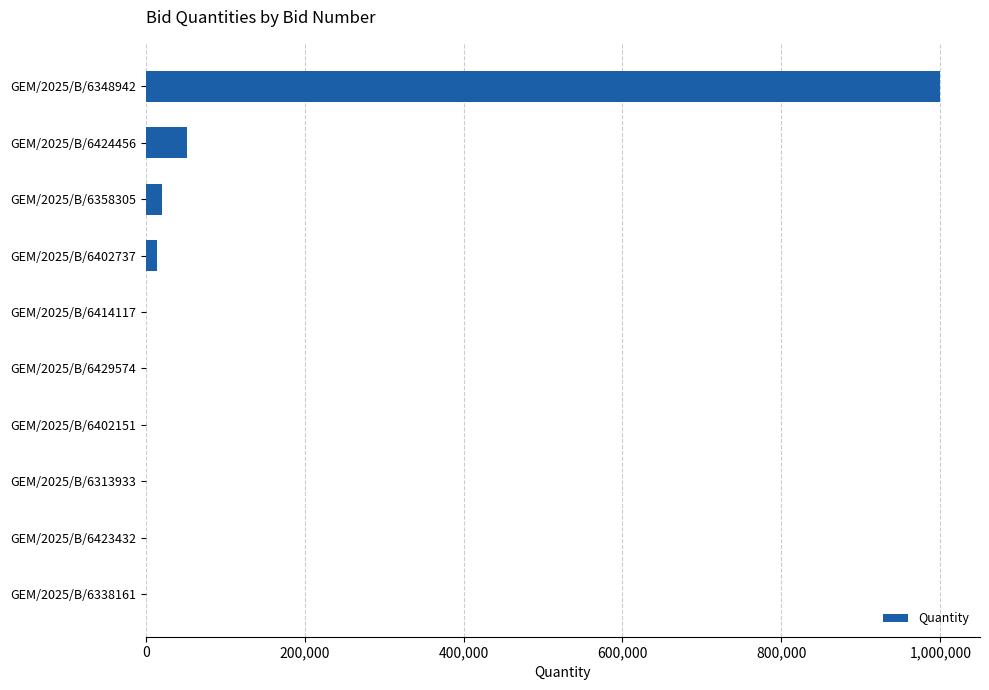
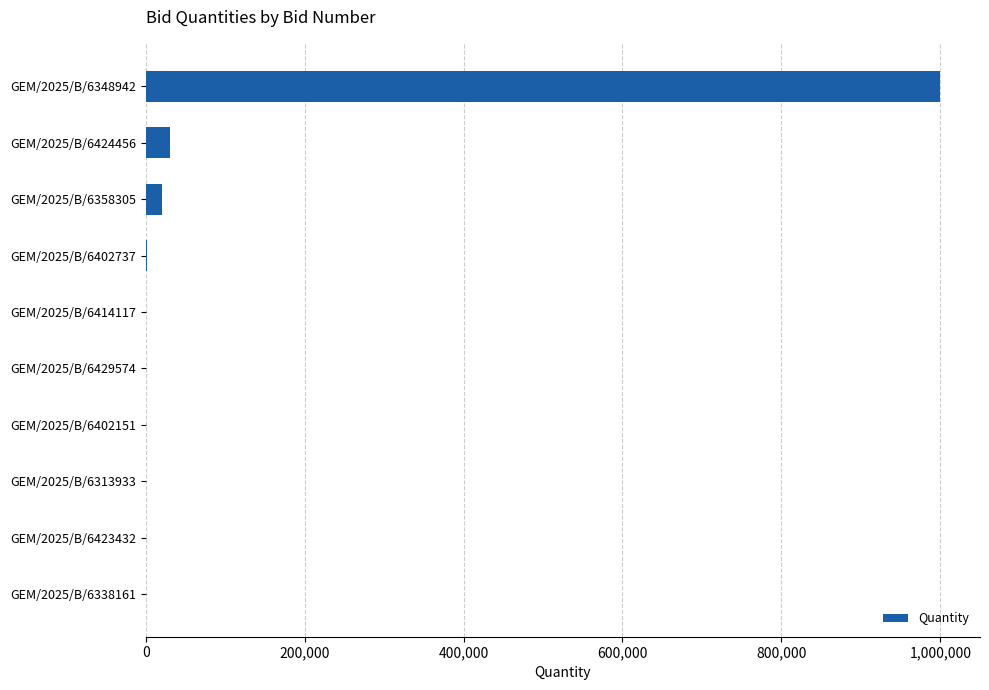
GEM/2025/B/6424456: 50,000 -> 30,000
GEM/2025/B/6402737: 10,000 -> 0
